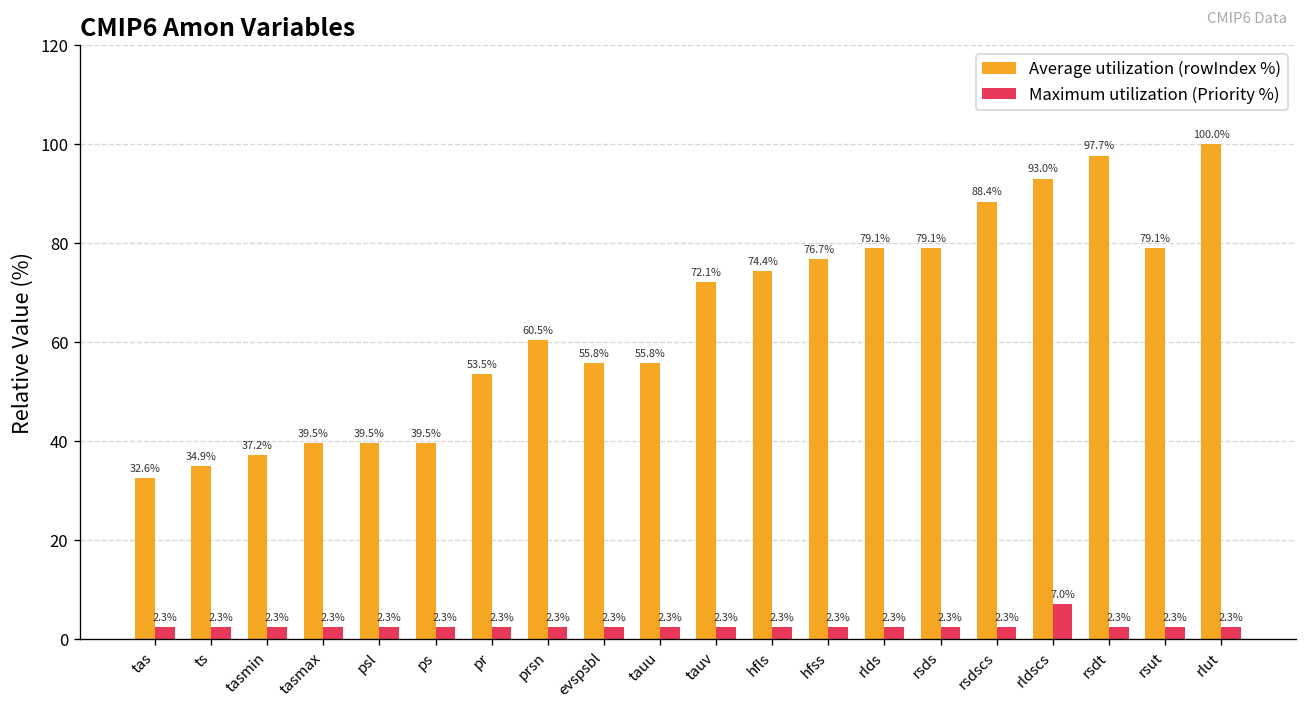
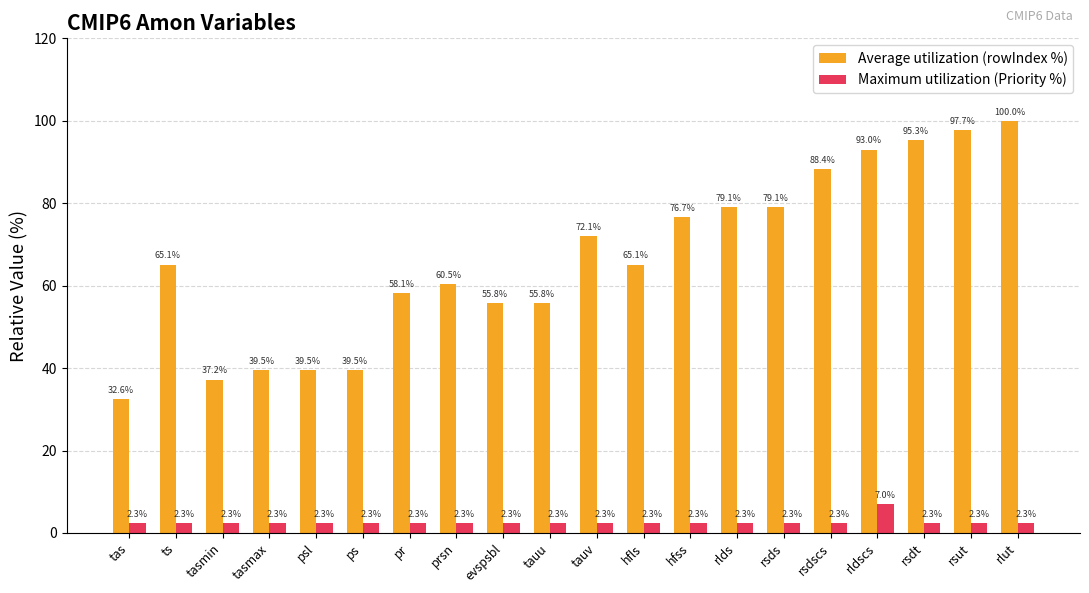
Average utilization (rowIndex %), ts: 34.9% -> 65.1%
Average utilization (rowIndex %), pr: 53.5% -> 58.1%
Average utilization (rowIndex %), hfls: 74.4% -> 65.1%
Average utilization (rowIndex %), rsdt: 97.7% -> 95.3%
Average utilization (rowIndex %), rsut: 79.1% -> 97.7%
